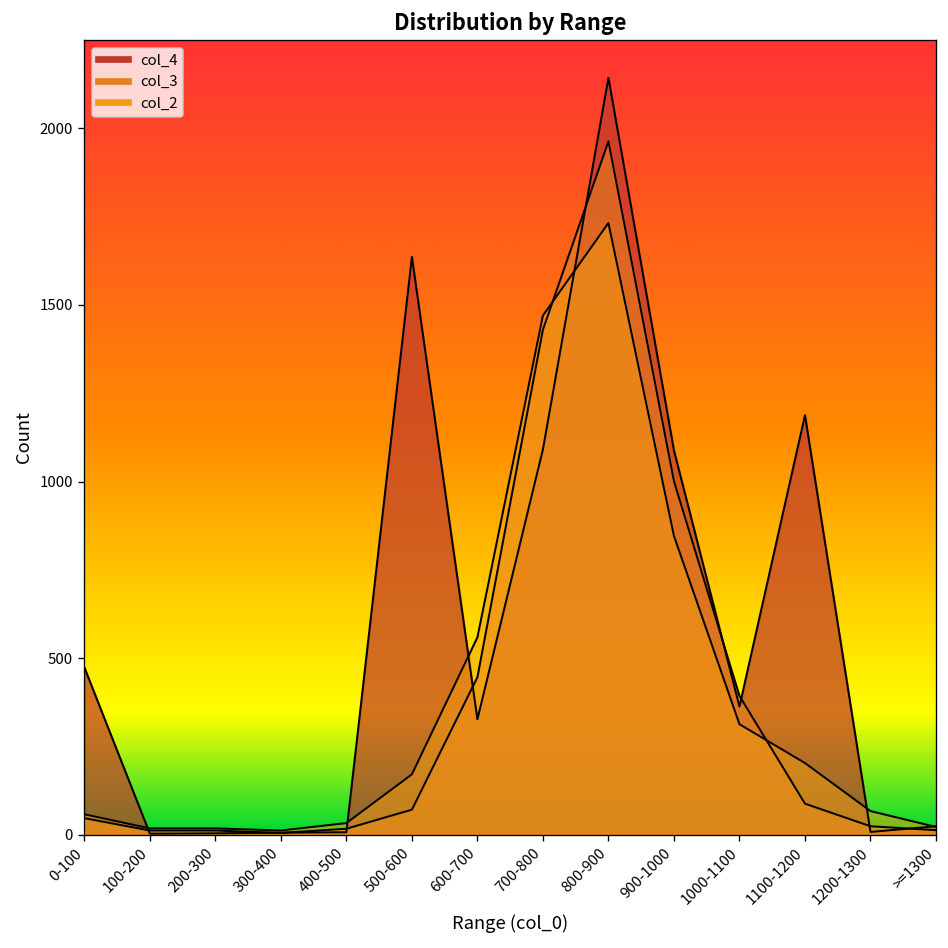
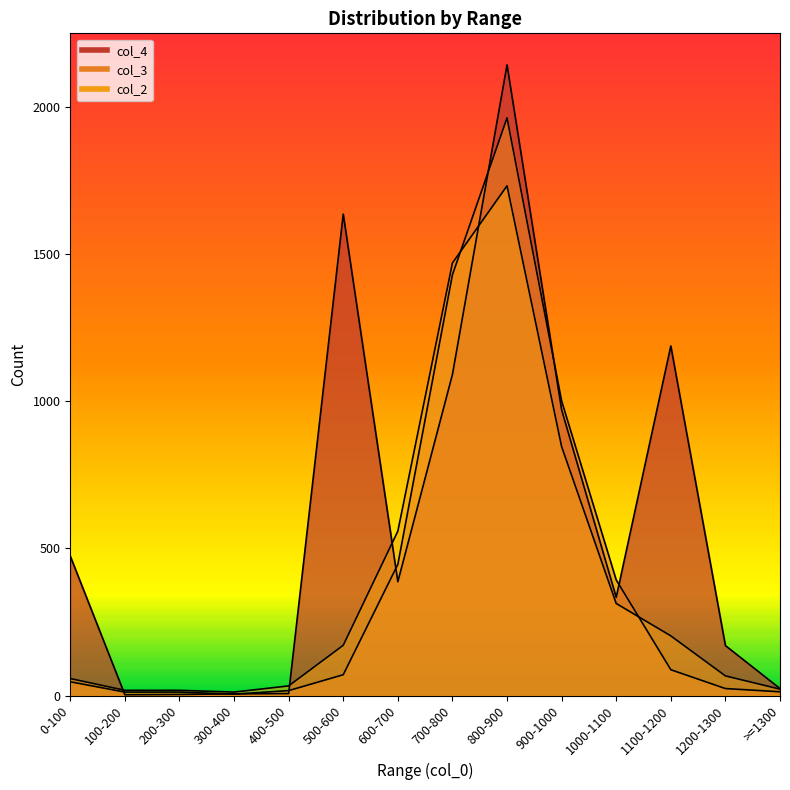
col_4, 600-700: 330 -> 390
col_4, 900-1000: 1090 -> 970
col_4, 1000-1100: 360 -> 330
col_4, 1200-1300: 10 -> 170
